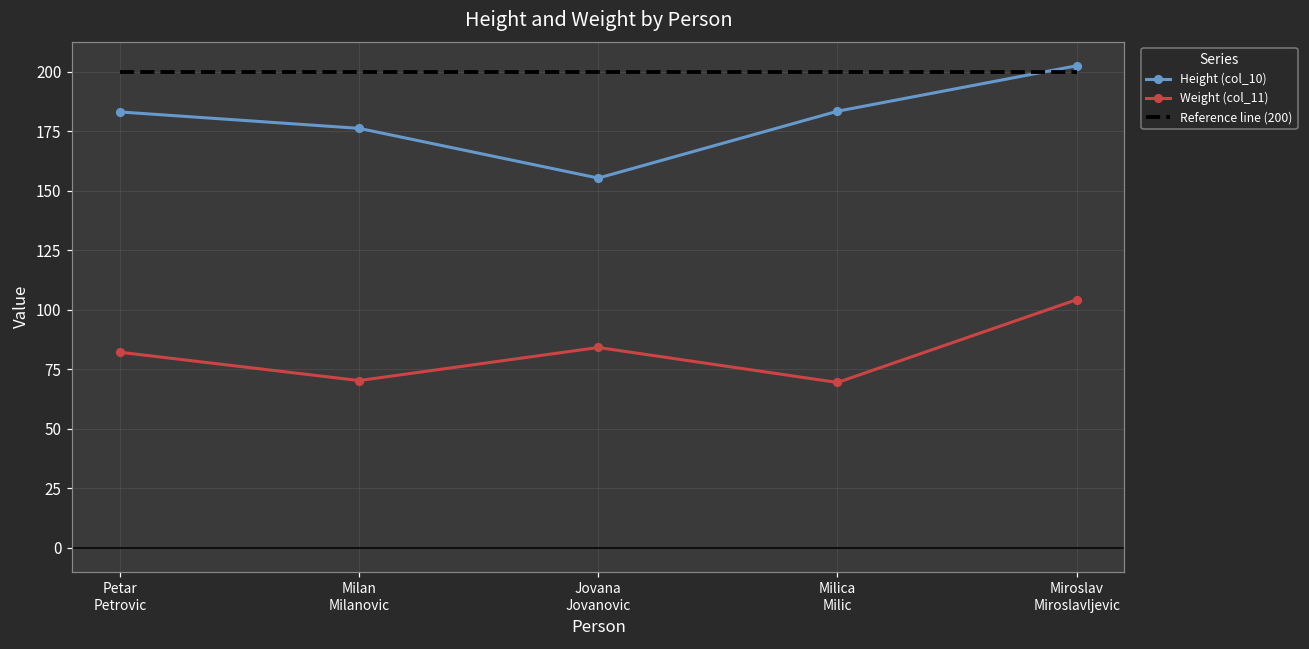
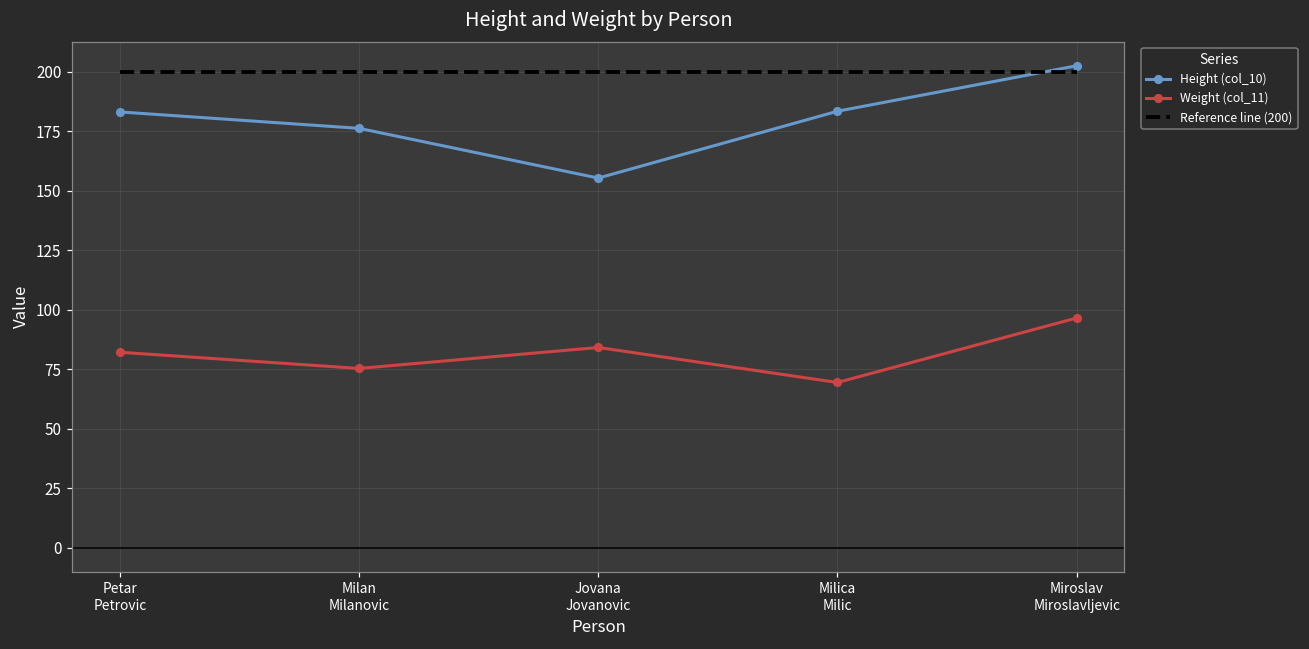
Weight (col_11), Milan Milanovic: 70 -> 75
Weight (col_11), Miroslav Miroslavljevic: 104 -> 97
